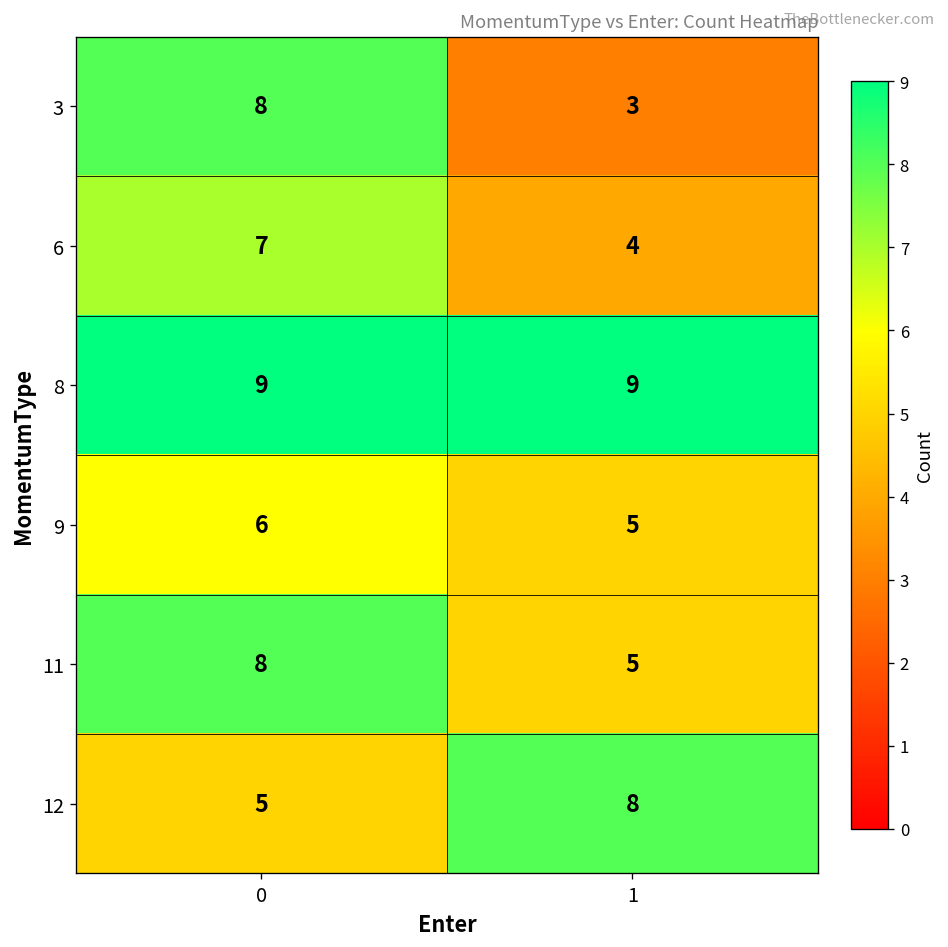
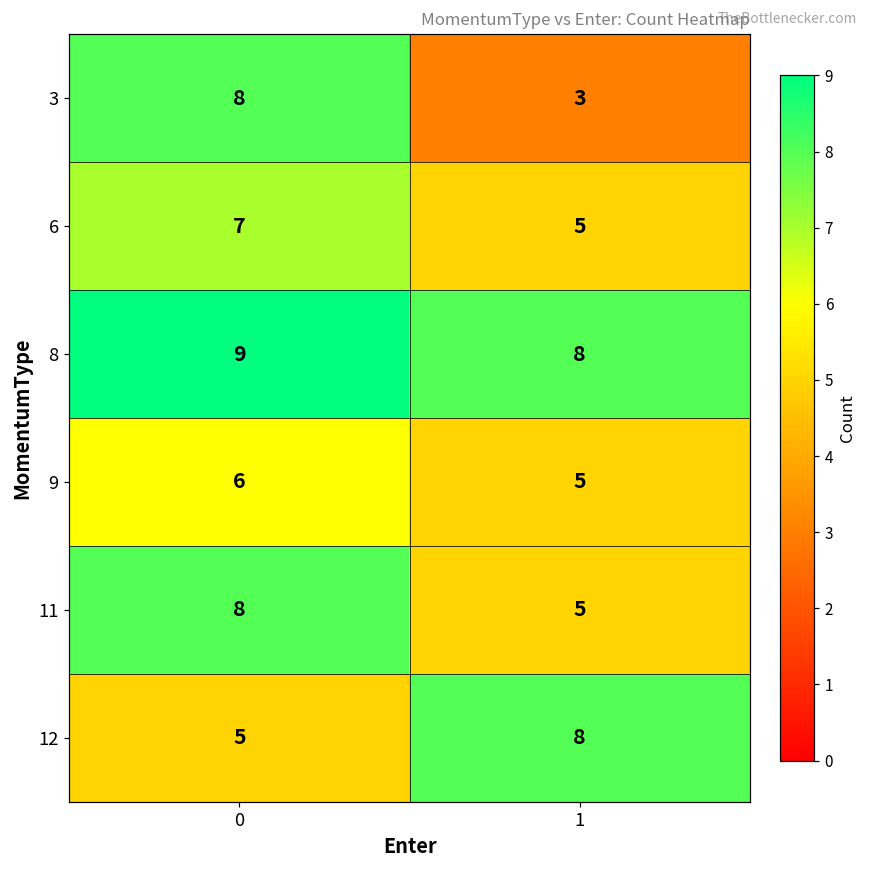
6, 1: 4 -> 5
8, 1: 9 -> 8
